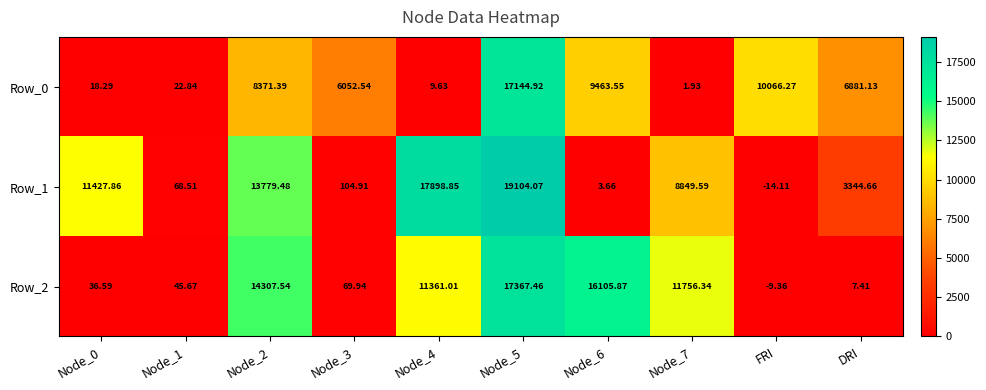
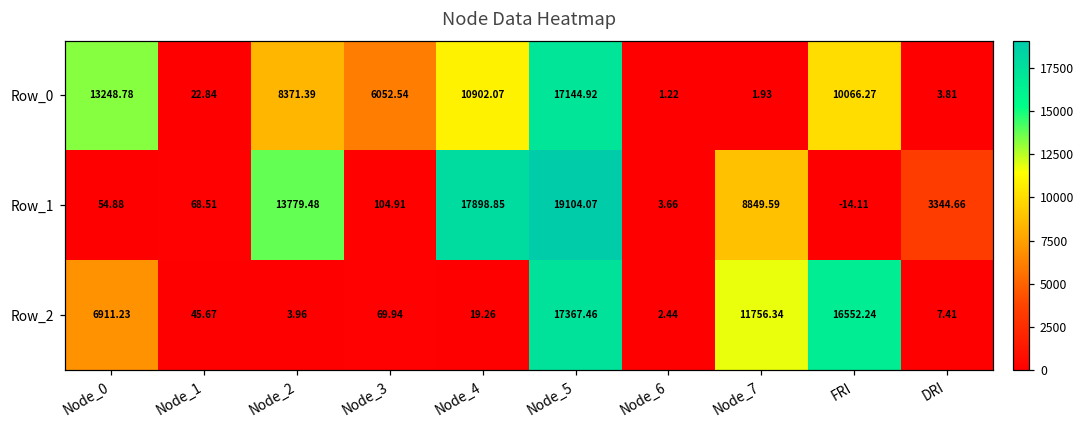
Row_0, Node_0: 18.29 -> 13248.78
Row_0, Node_4: 9.63 -> 10902.07
Row_0, Node_6: 9463.55 -> 1.22
Row_0, DRI: 6881.13 -> 3.81
Row_1, Node_0: 11427.86 -> 54.88
Row_2, Node_0: 36.59 -> 6911.23
Row_2, Node_2: 14307.54 -> 3.96
Row_2, Node_4: 11361.01 -> 19.26
Row_2, Node_6: 16105.87 -> 2.44
Row_2, FRI: -9.36 -> 16552.24
